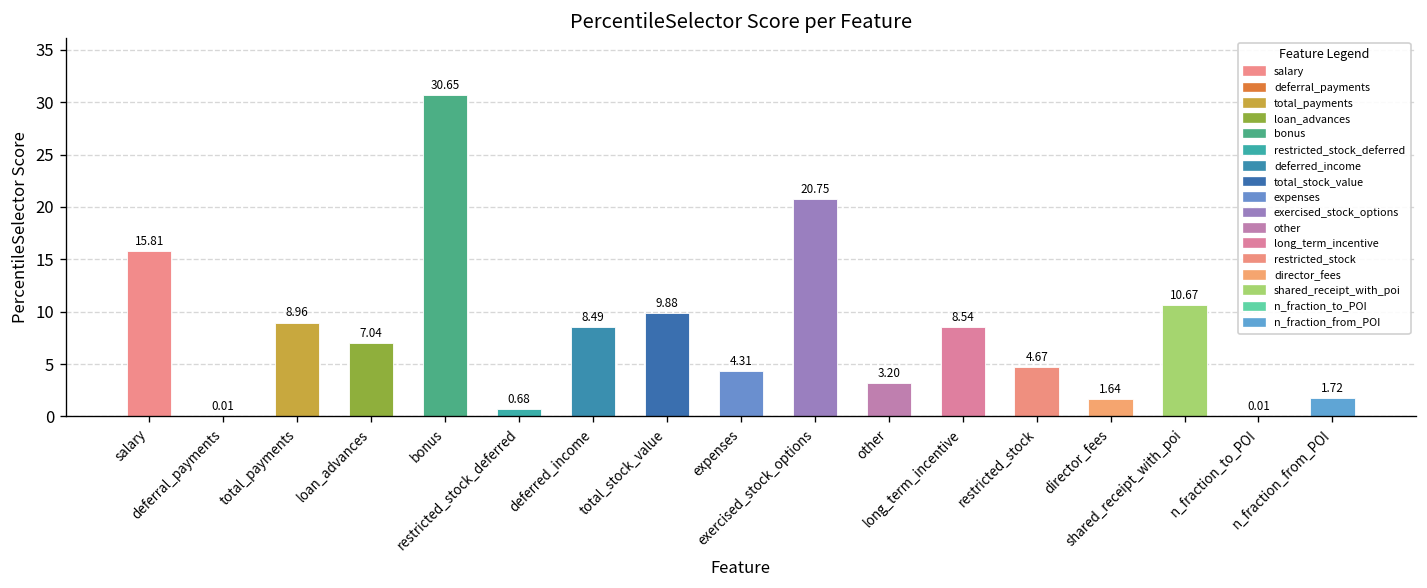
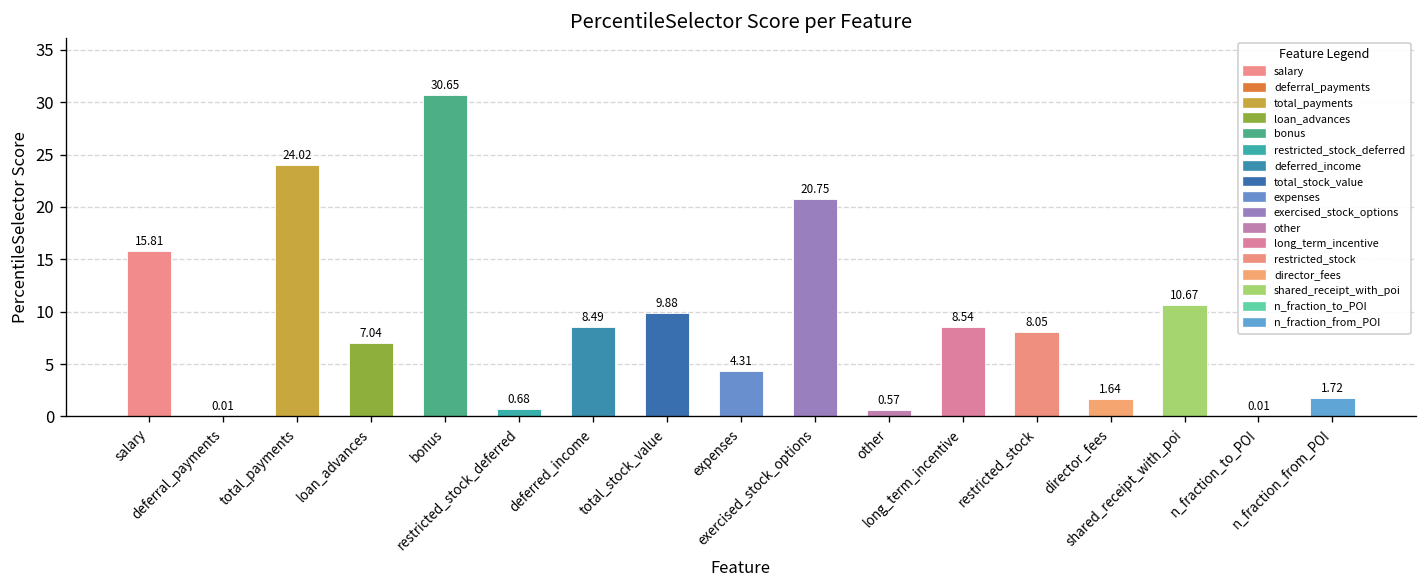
total_payments: 8.96 -> 24.02
other: 3.20 -> 0.57
restricted_stock: 4.67 -> 8.05
